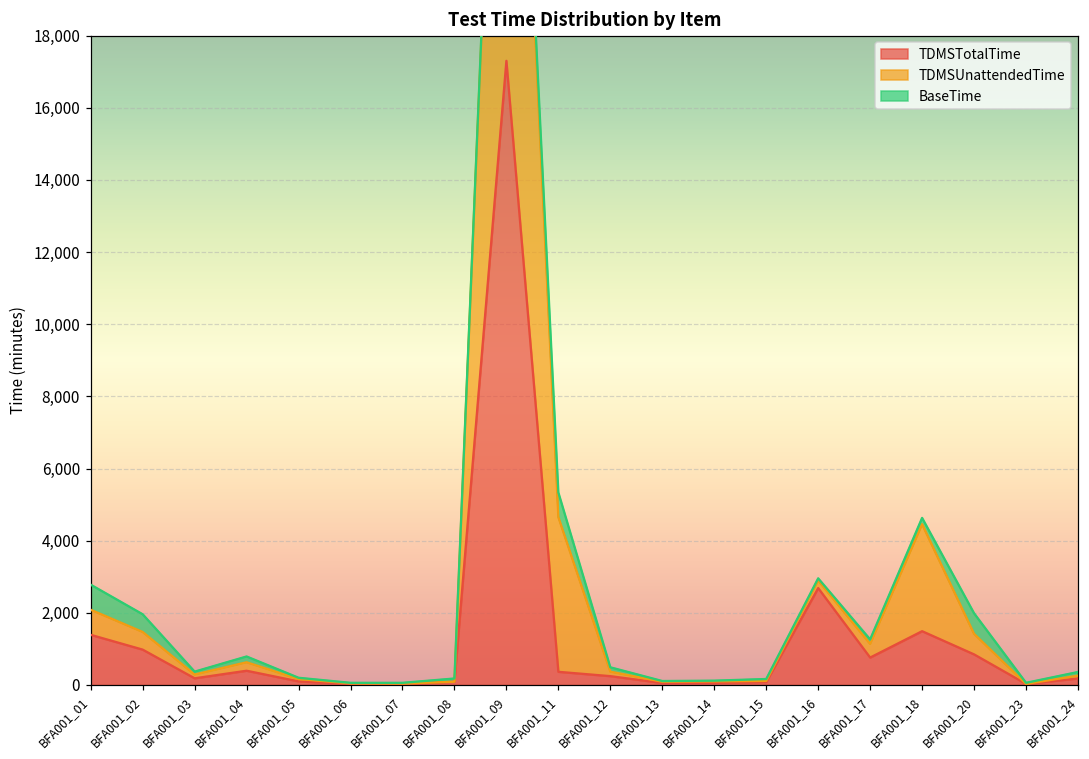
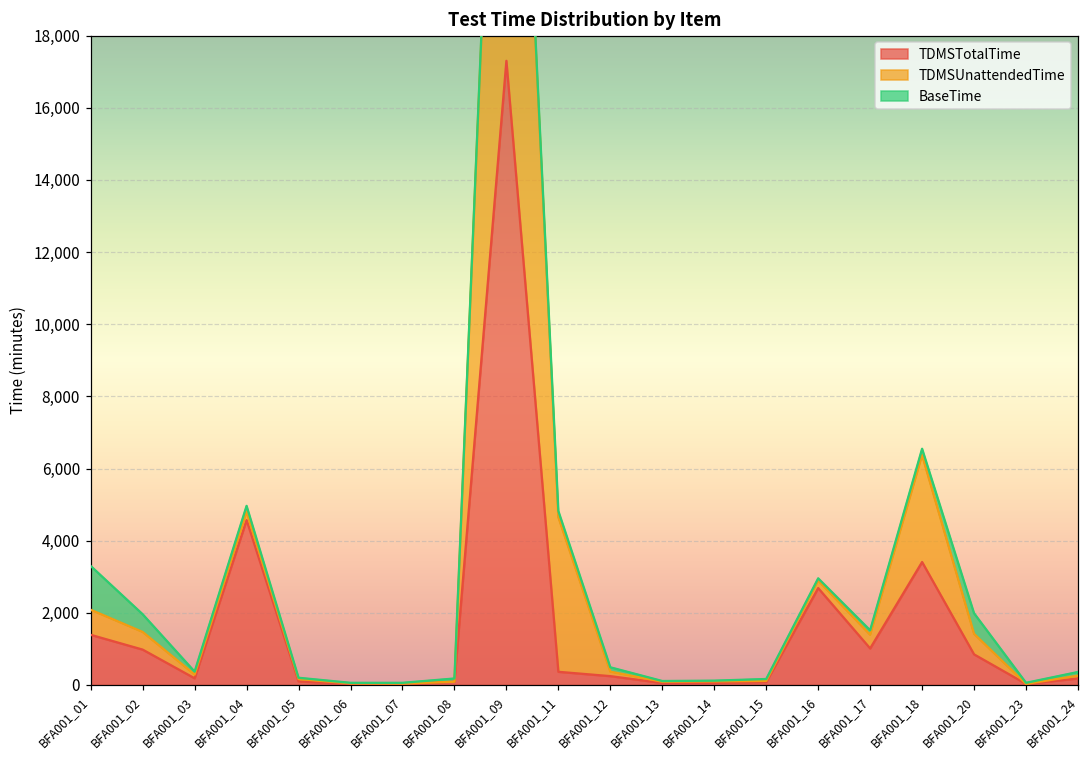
BaseTime, BFA001_01: 700 -> 1,200
TDMSTotalTime, BFA001_04: 400 -> 4,600
BaseTime, BFA001_11: 700 -> 200
TDMSTotalTime, BFA001_17: 800 -> 1,000
TDMSTotalTime, BFA001_18: 1,500 -> 3,400
